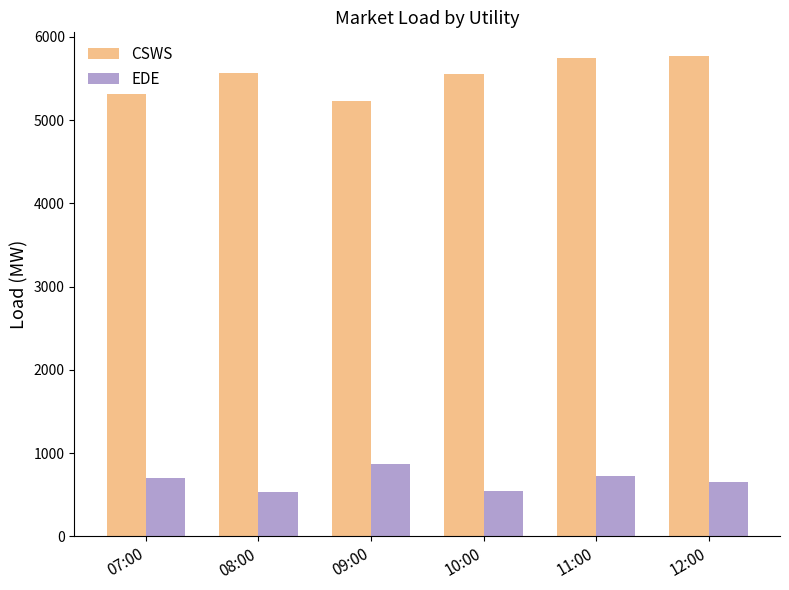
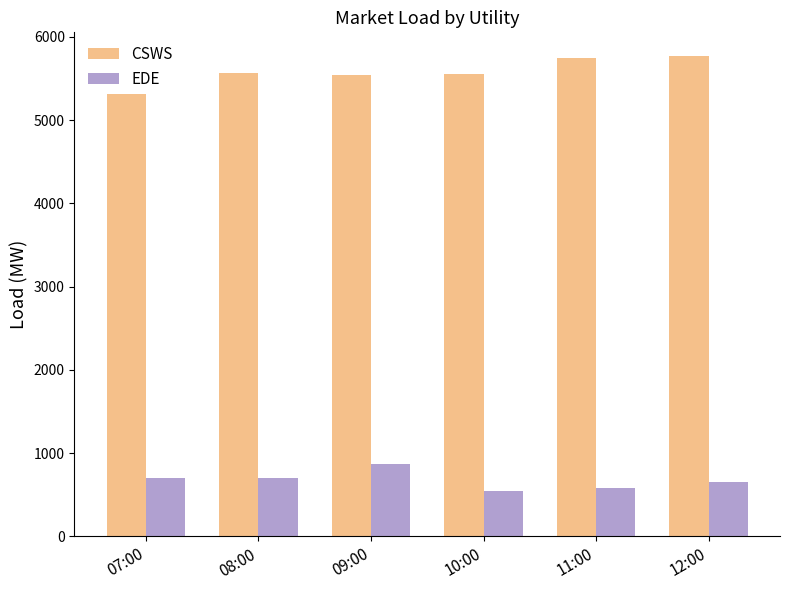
EDE, 08:00: 500 -> 700
CSWS, 09:00: 5200 -> 5500
EDE, 11:00: 700 -> 600
